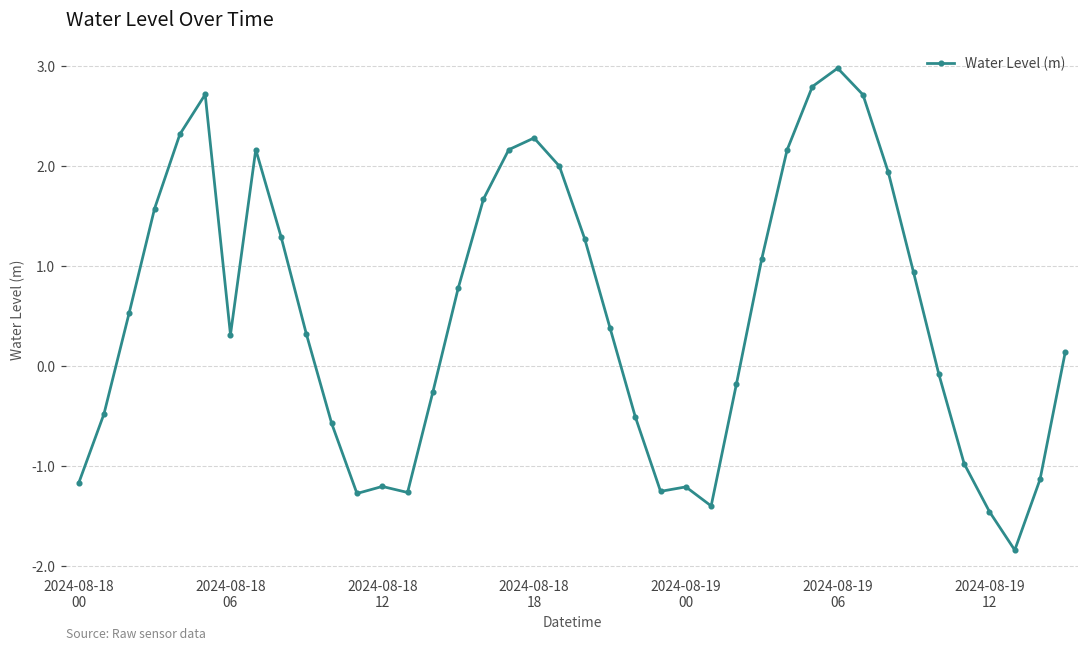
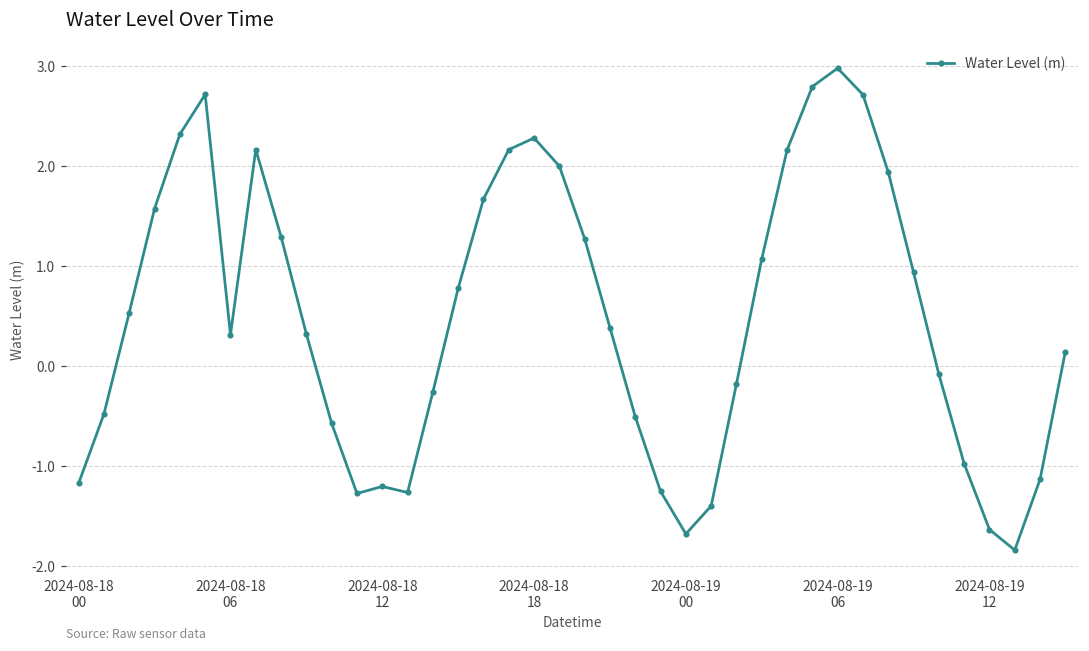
2024-08-19 00: -1.2 -> -1.7
2024-08-19 12: -1.5 -> -1.6
